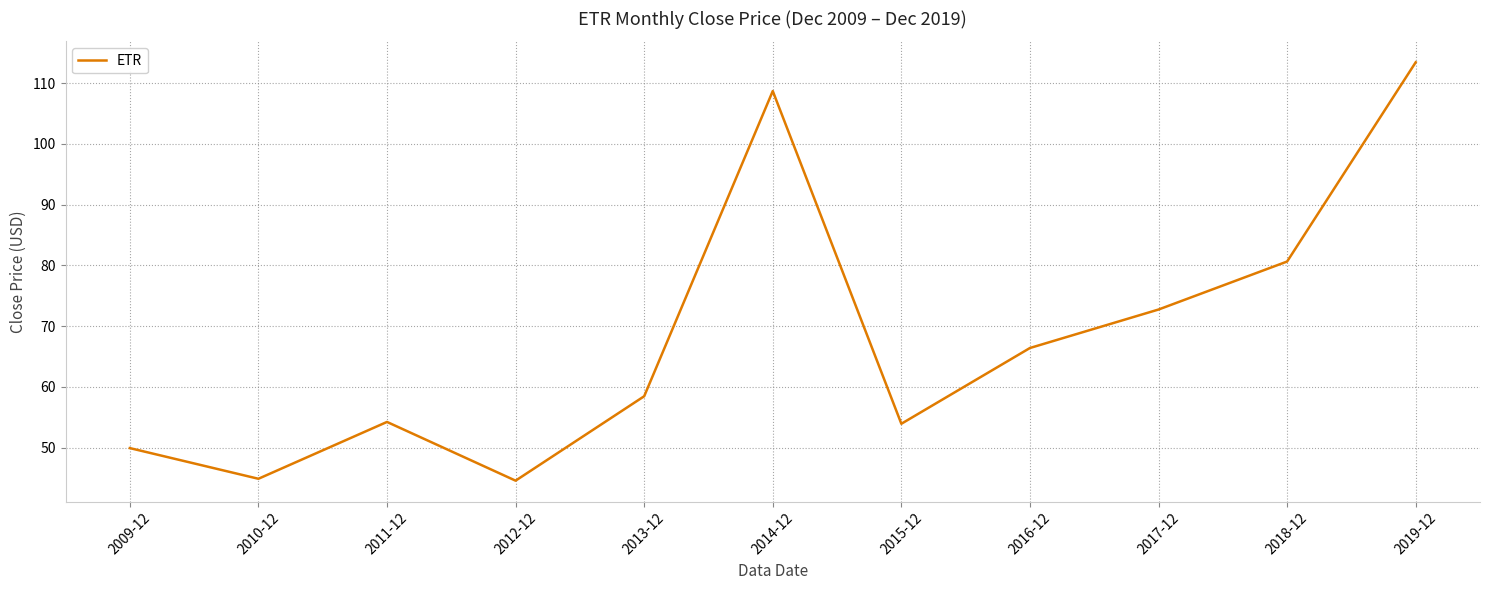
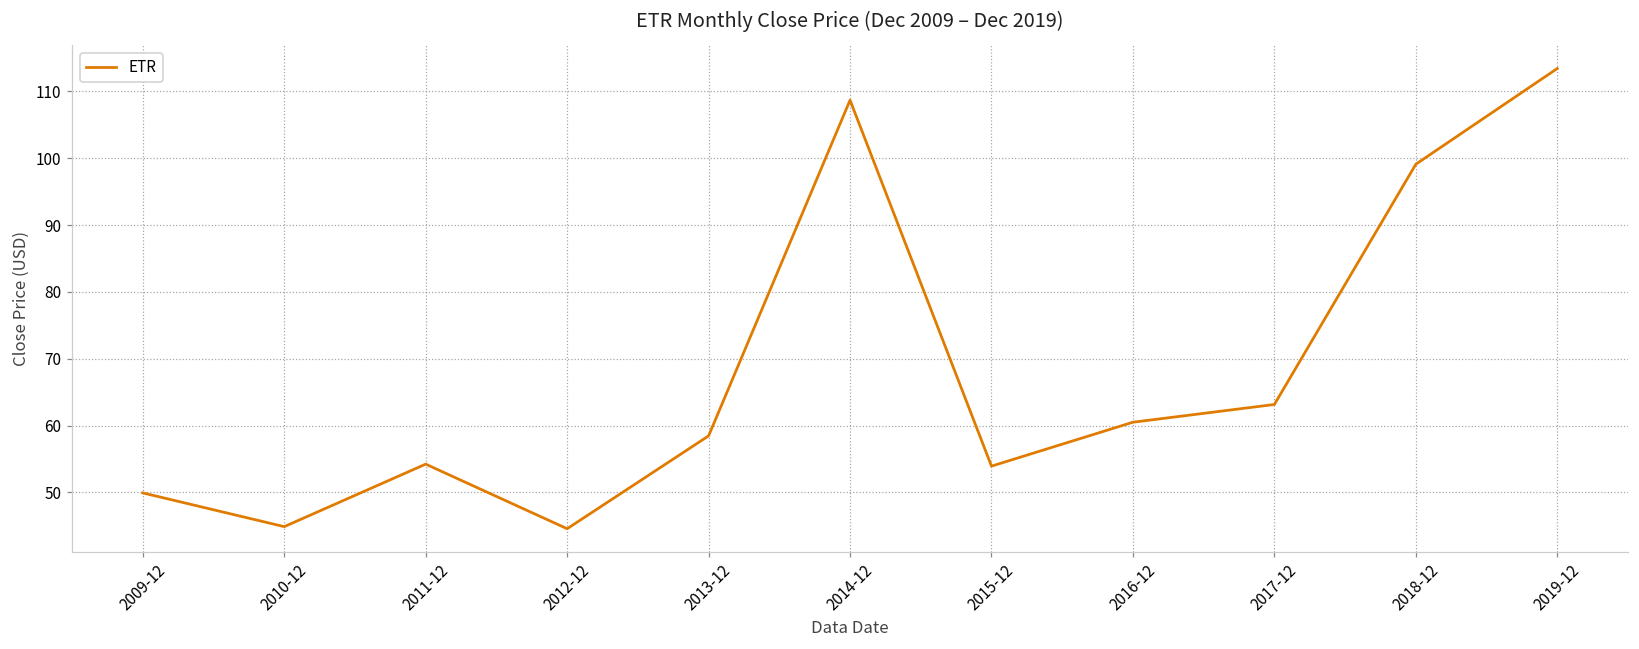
2016-12: 66 -> 61
2017-12: 73 -> 63
2018-12: 81 -> 99
